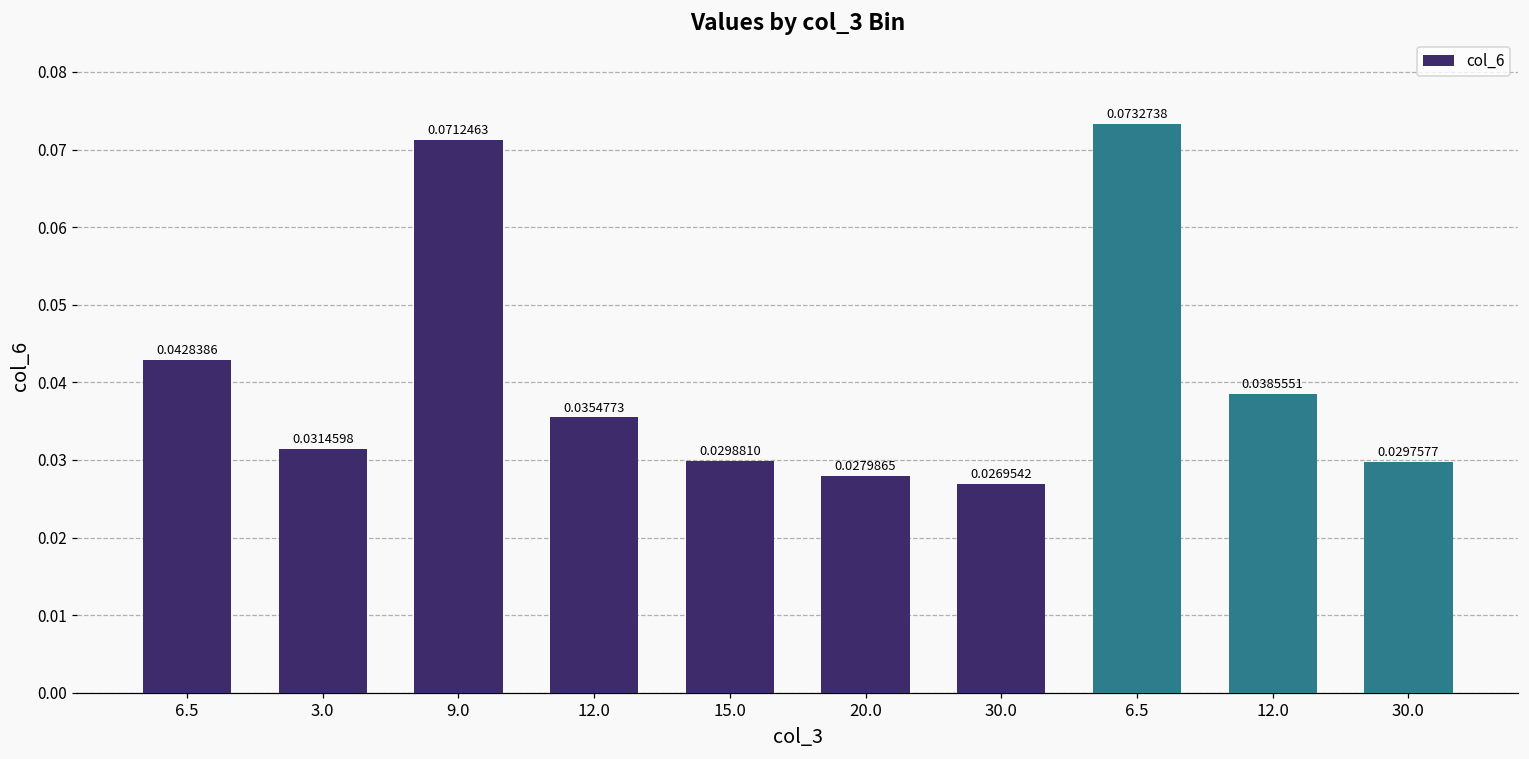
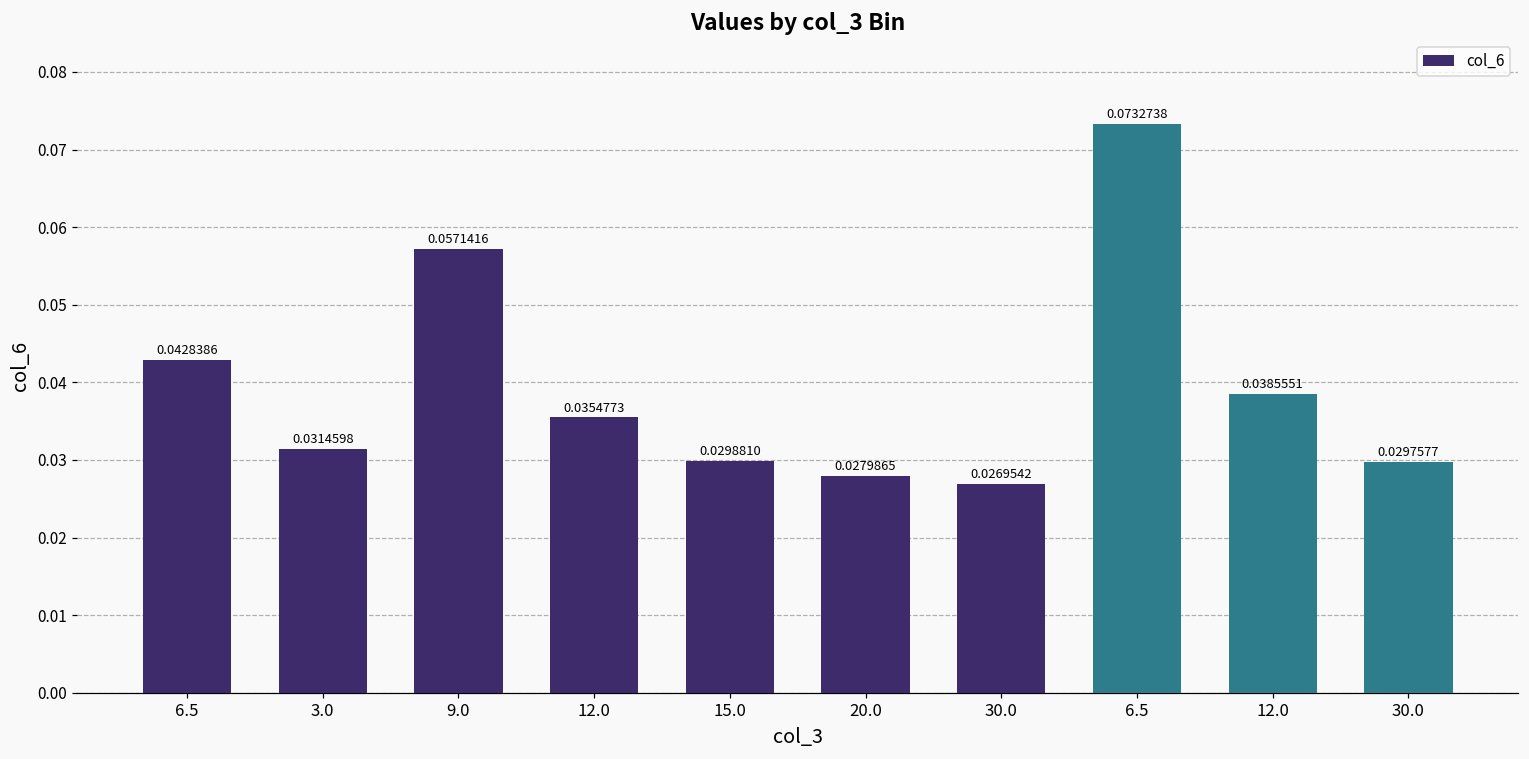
9.0: 0.0712463 -> 0.0571416
